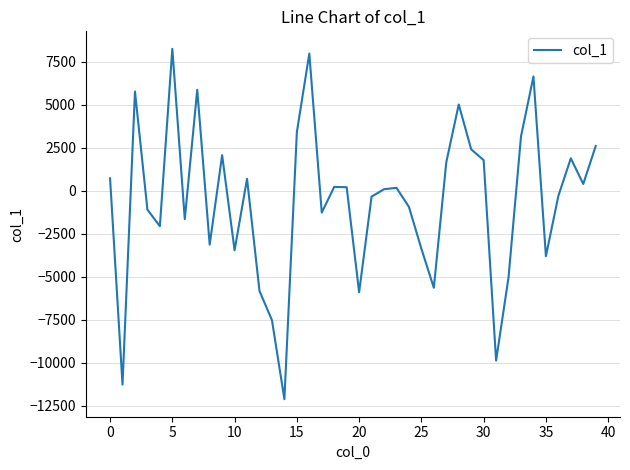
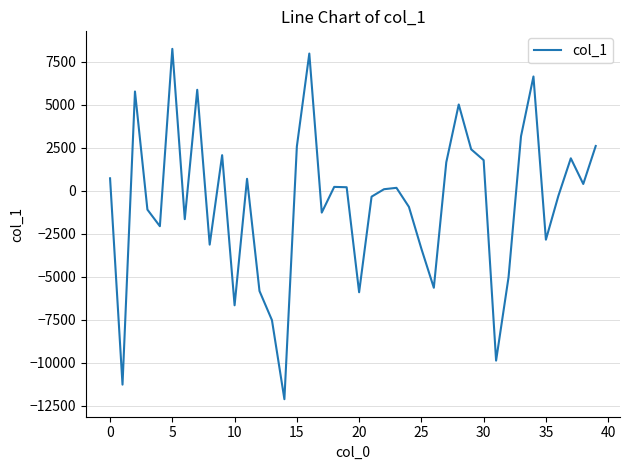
10: -3500 -> -6700
15: 3400 -> 2600
35: -3800 -> -2800
